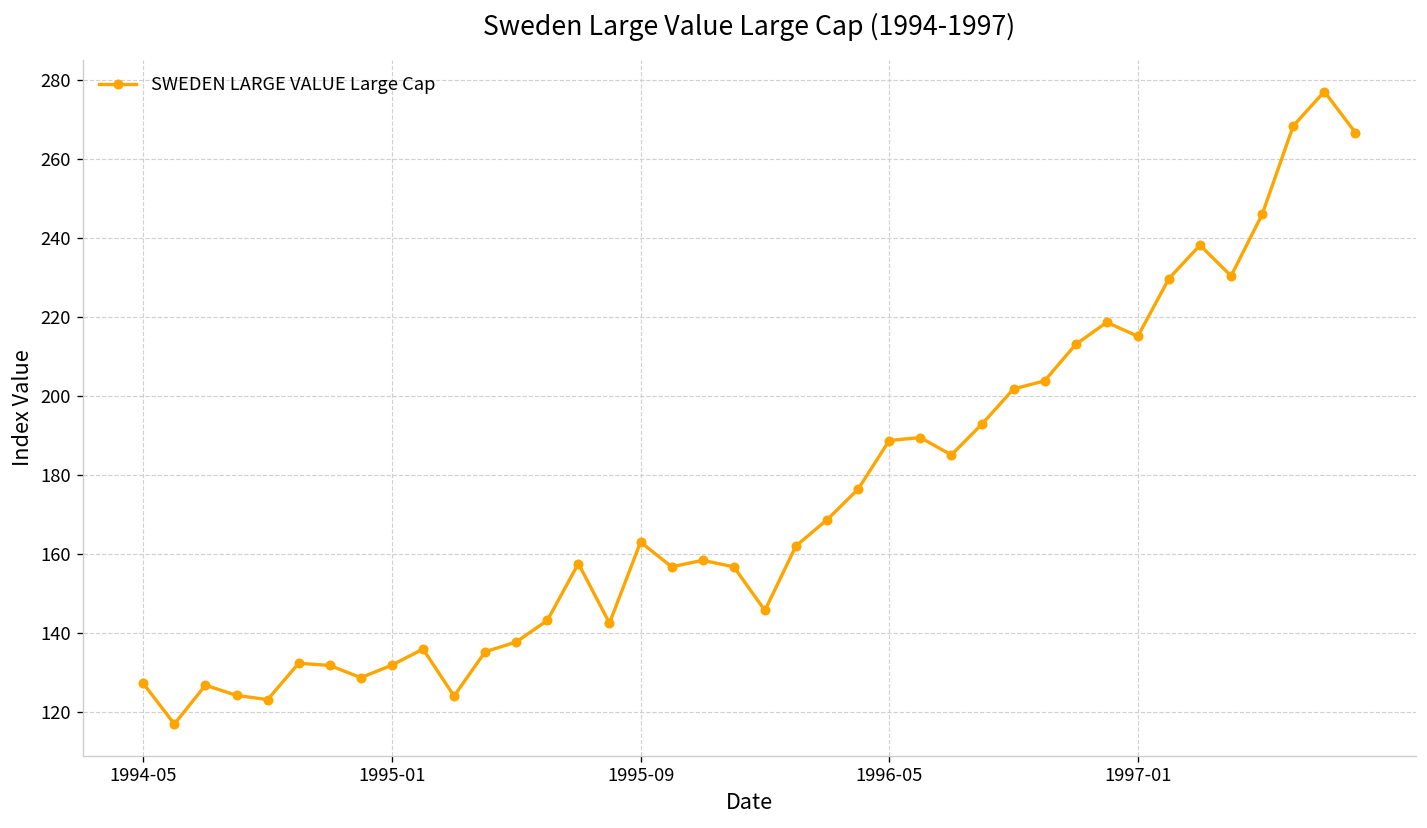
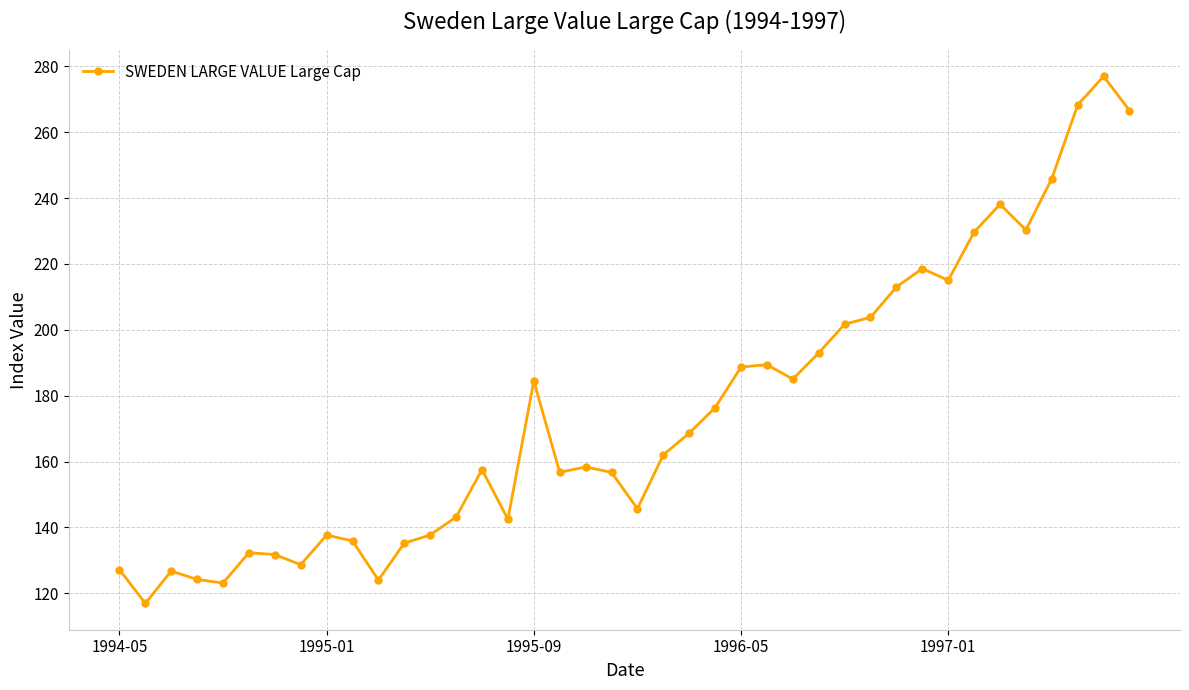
1995-01: 132 -> 138
1995-09: 163 -> 184
